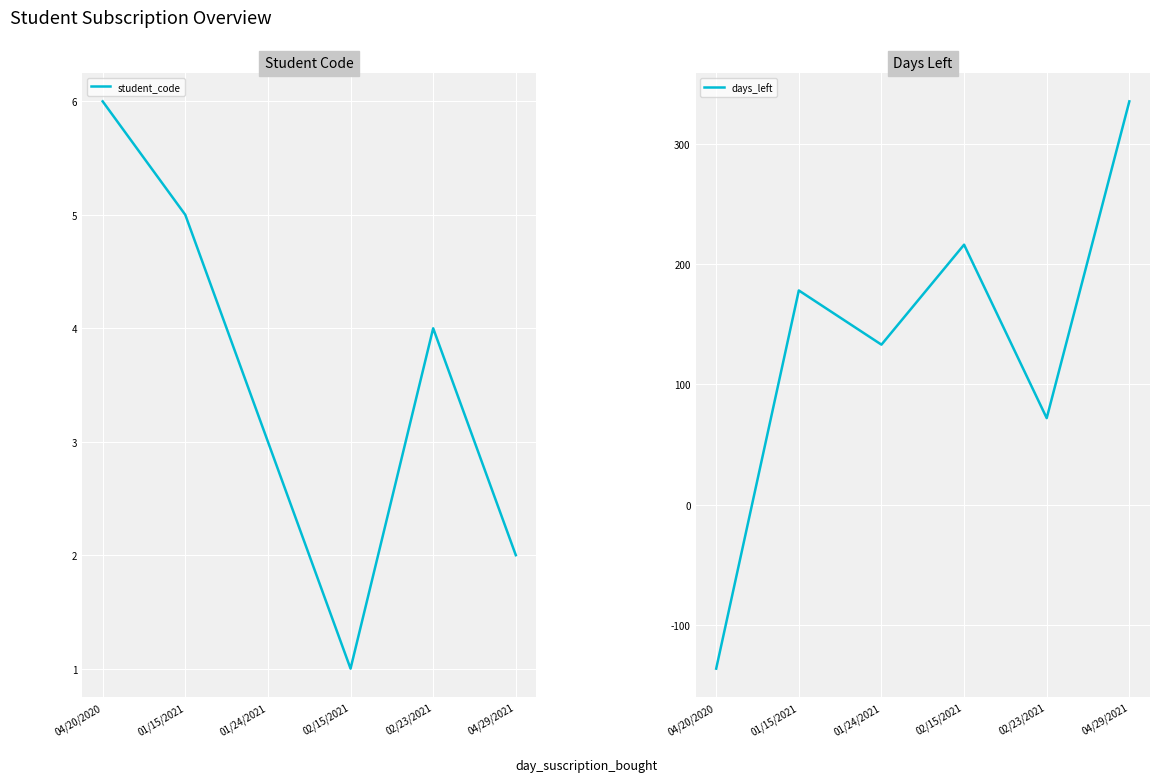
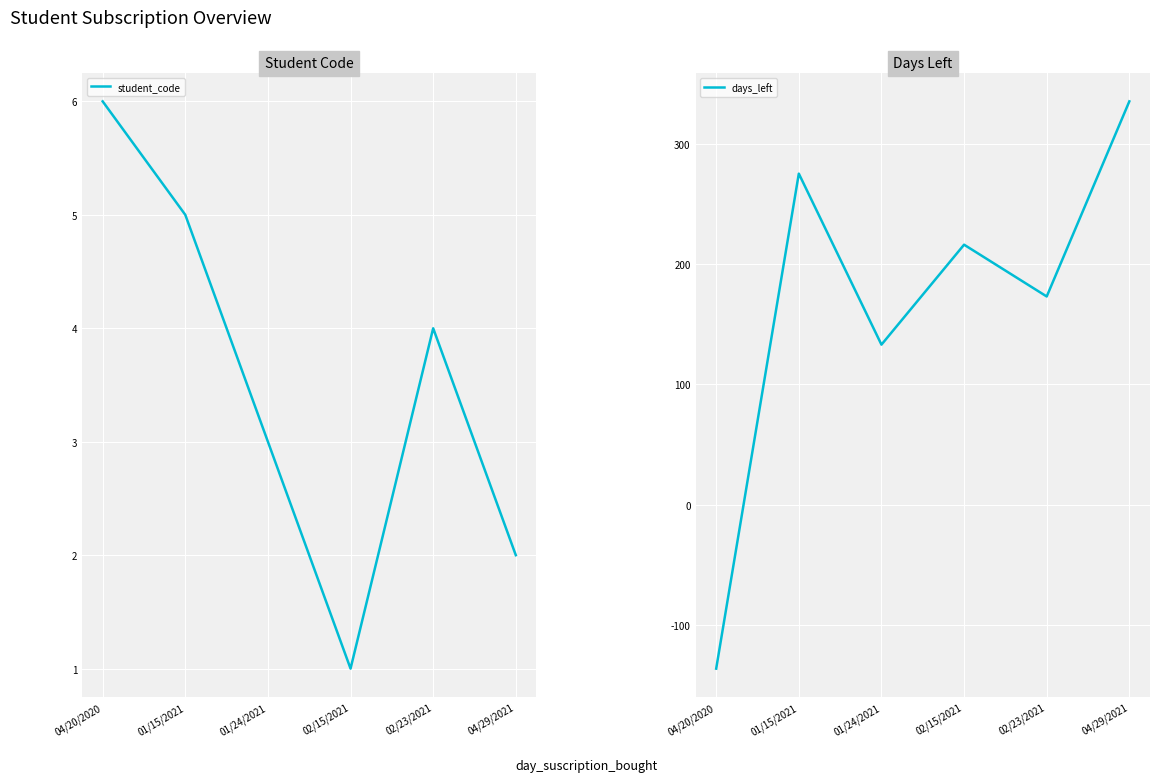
Days Left, 01/15/2021: 178 -> 275
Days Left, 02/23/2021: 72 -> 173
